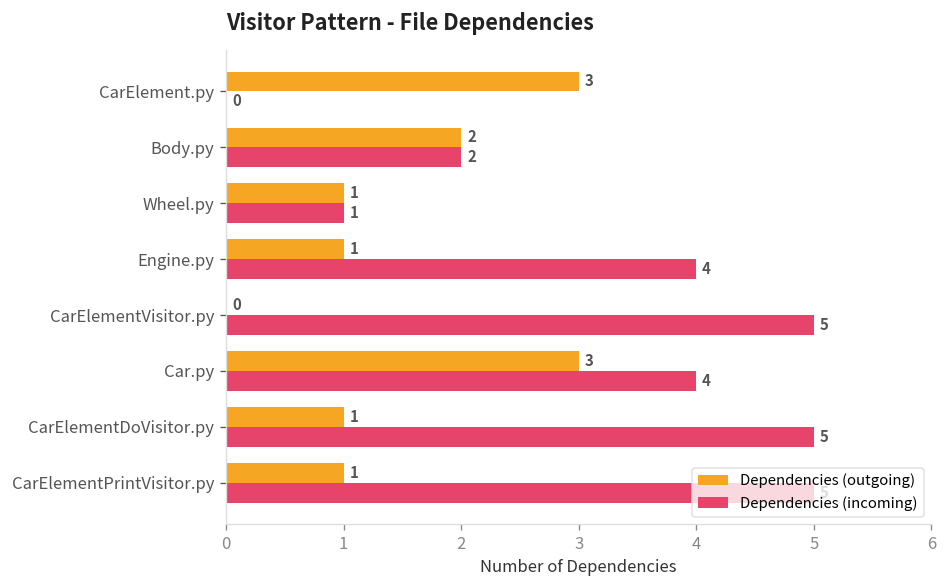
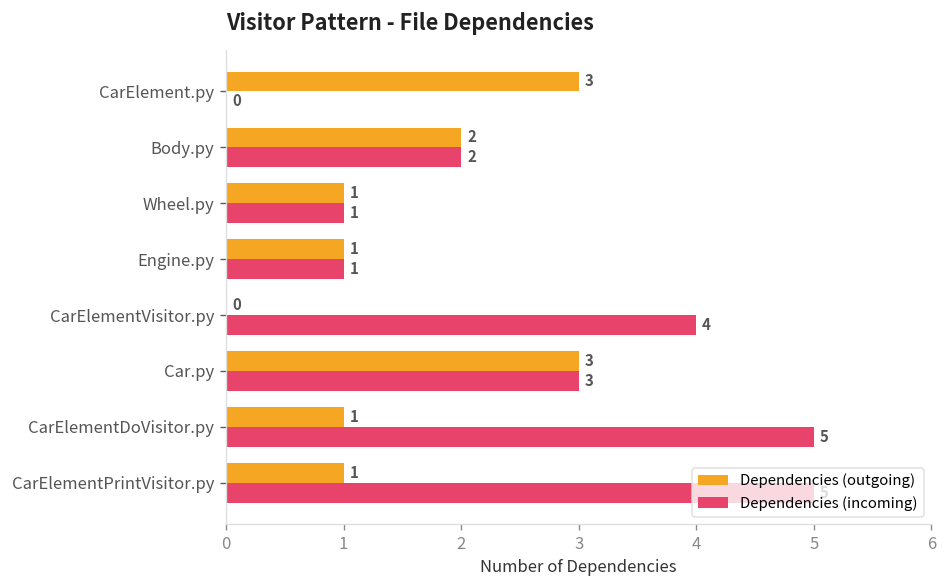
Dependencies (incoming), Engine.py: 4 -> 1
Dependencies (incoming), CarElementVisitor.py: 5 -> 4
Dependencies (incoming), Car.py: 4 -> 3
